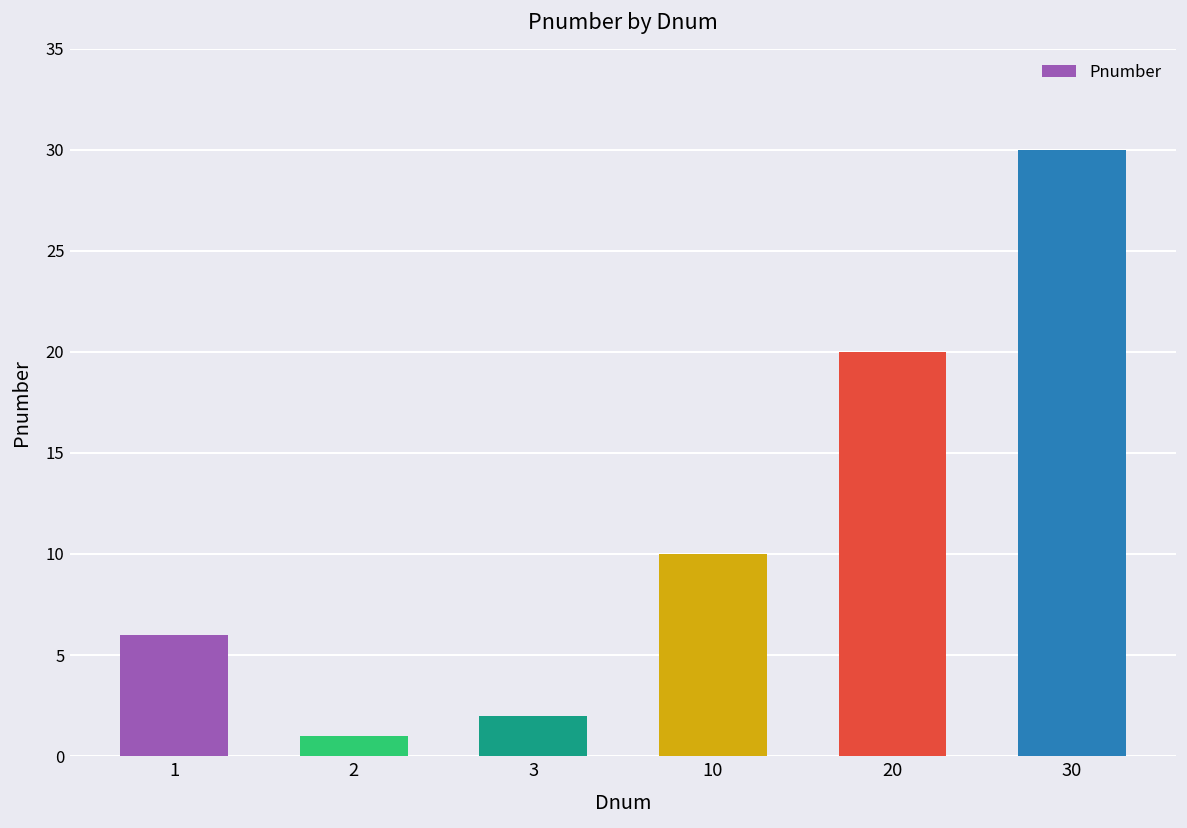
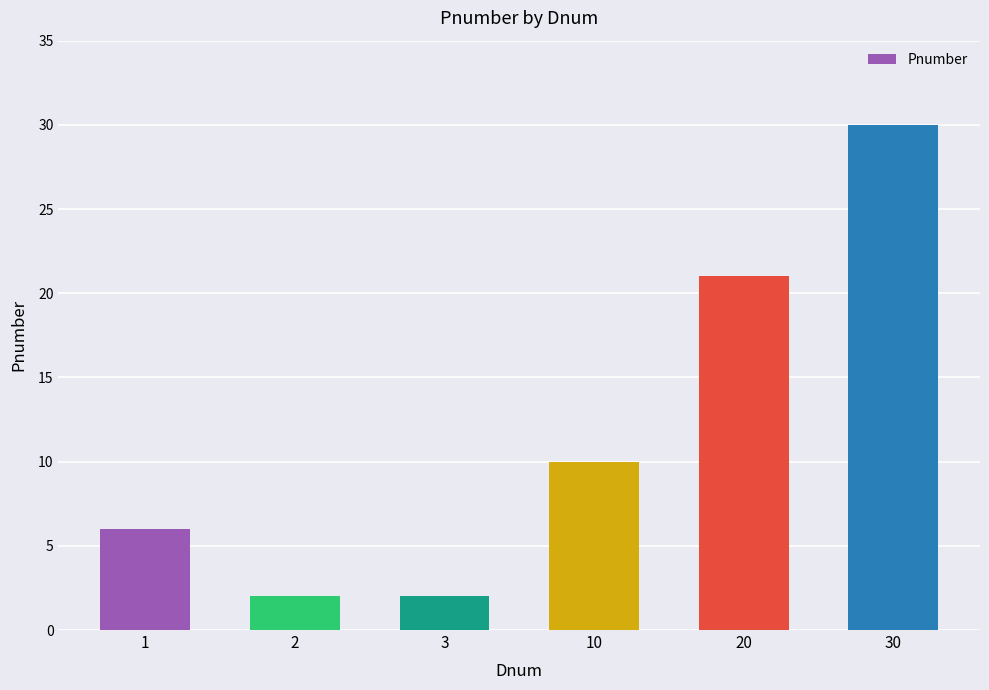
2: 1 -> 2
20: 20 -> 21
